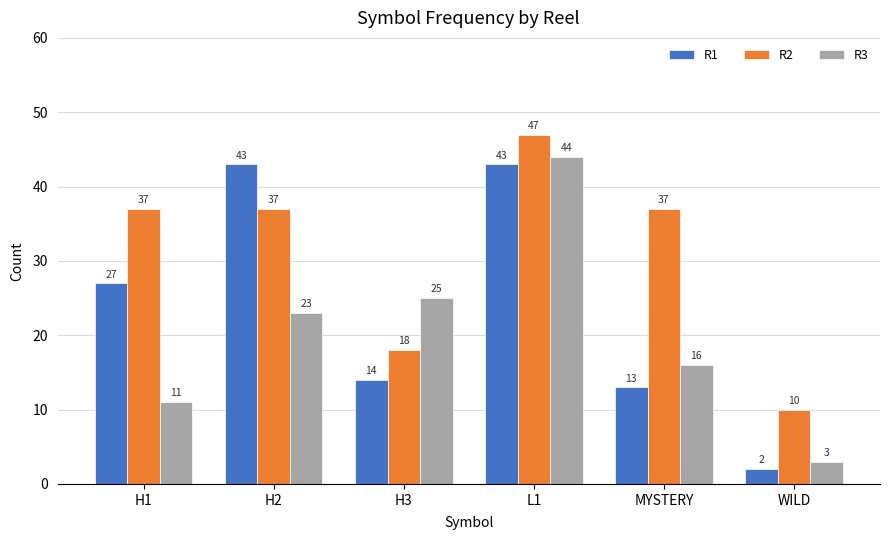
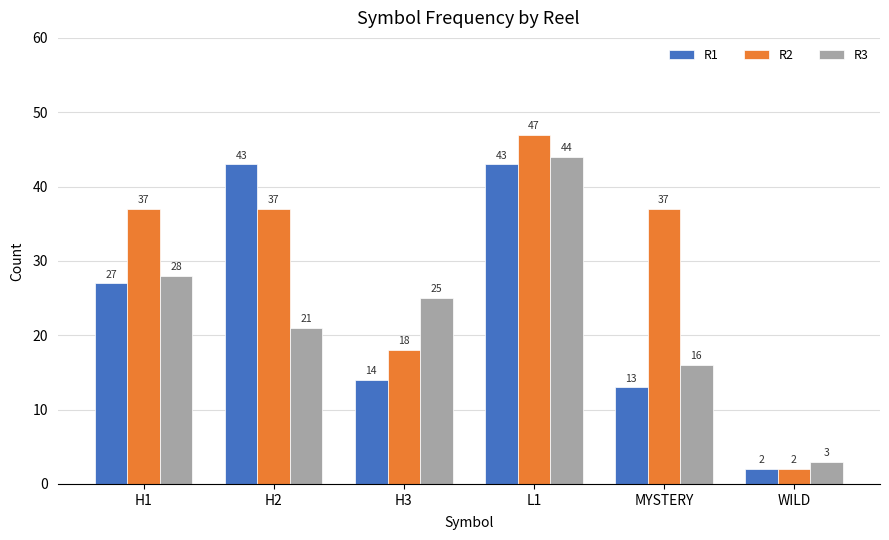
R3, H1: 11 -> 28
R3, H2: 23 -> 21
R2, WILD: 10 -> 2
